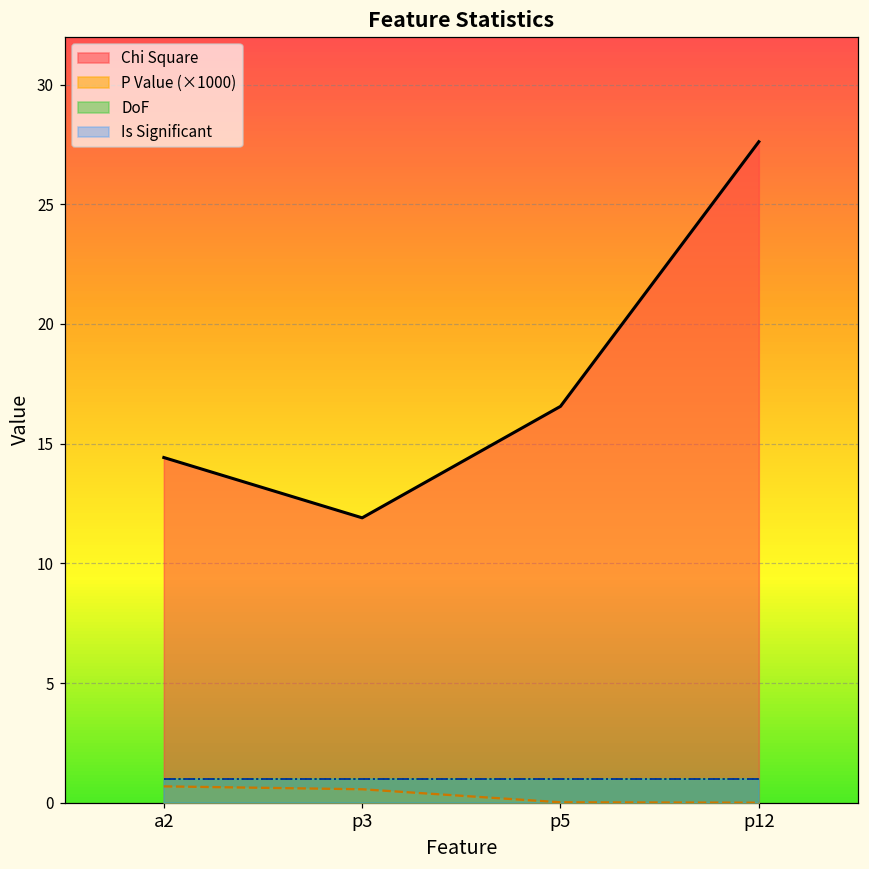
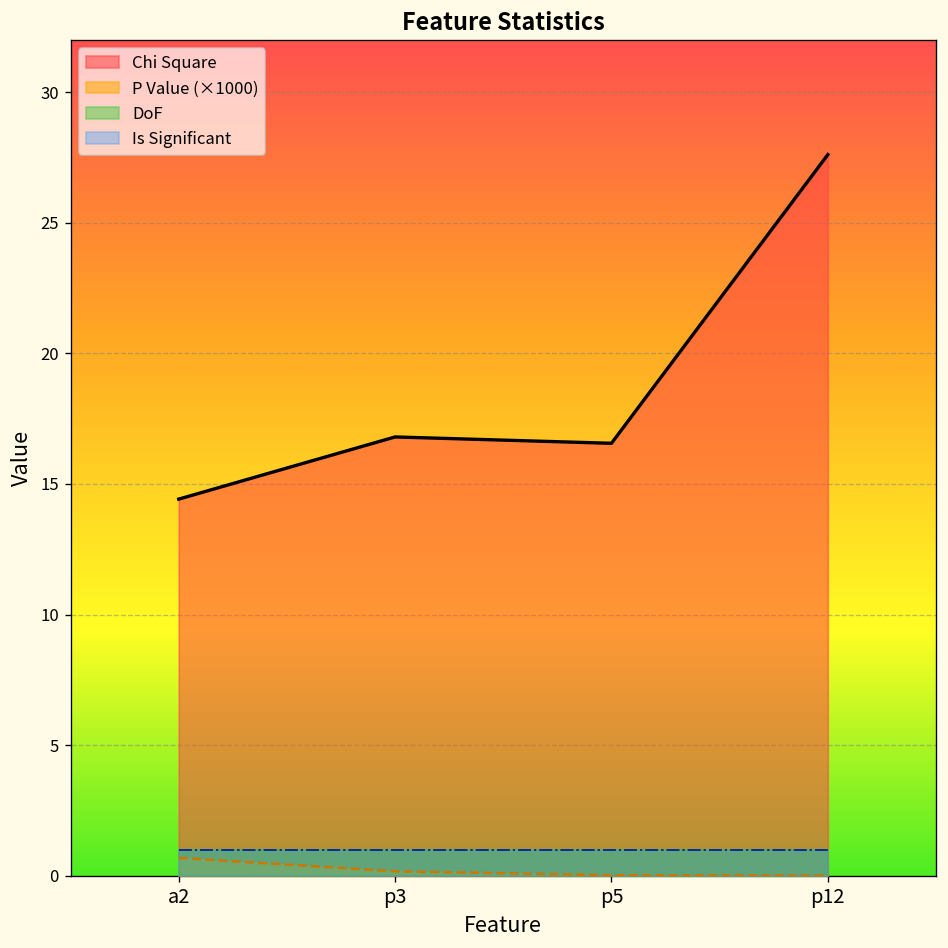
Chi Square, p3: 11.9 -> 16.8
P Value (×1000), p3: 0.6 -> 0.2
